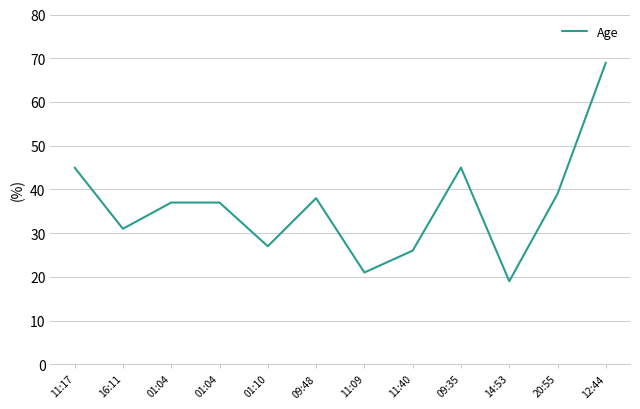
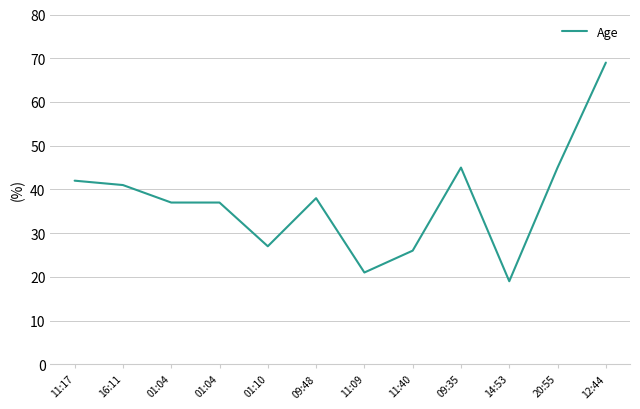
11:17: 45 -> 42
16:11: 31 -> 41
20:55: 39 -> 45
